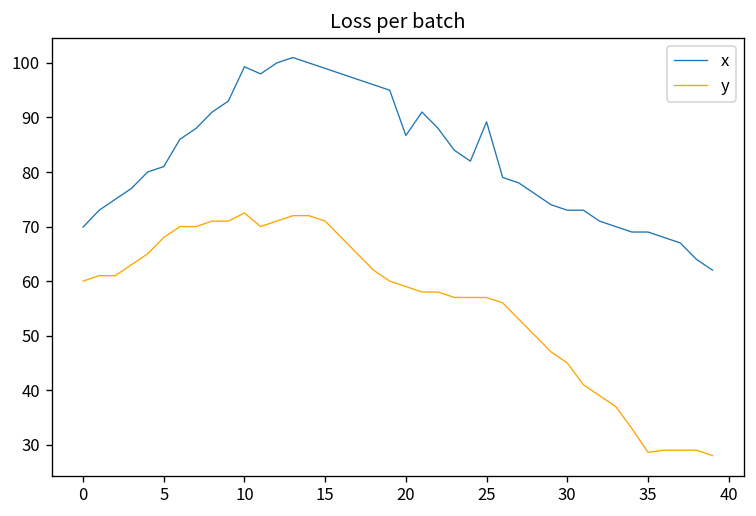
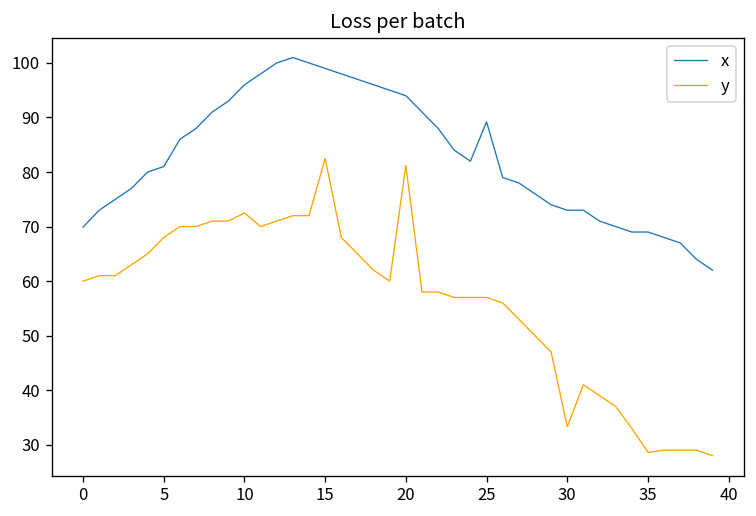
x, 10: 99 -> 96
y, 15: 71 -> 83
x, 20: 87 -> 94
y, 20: 59 -> 81
y, 30: 45 -> 33
